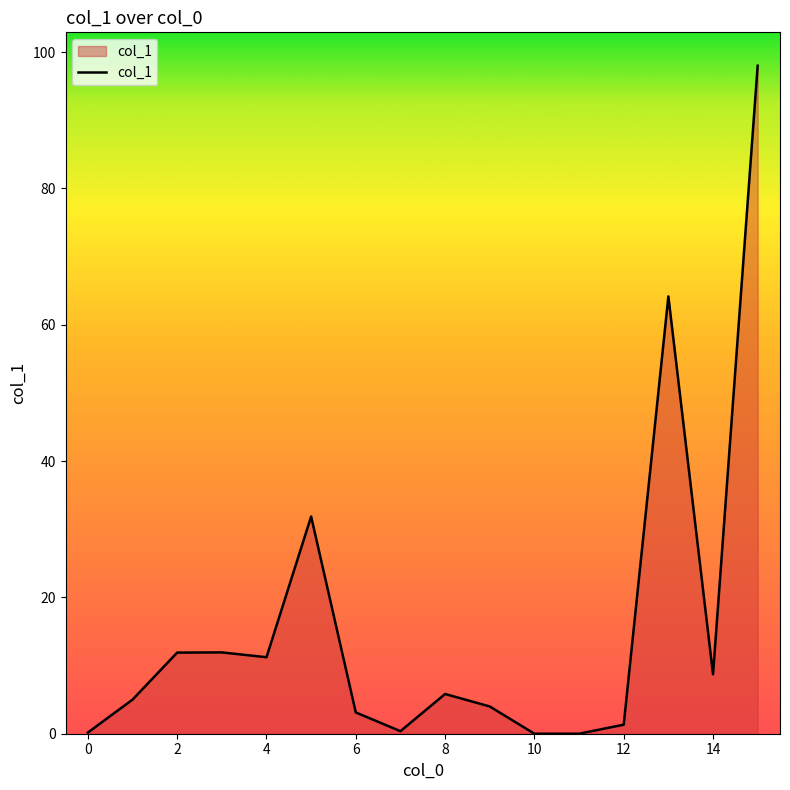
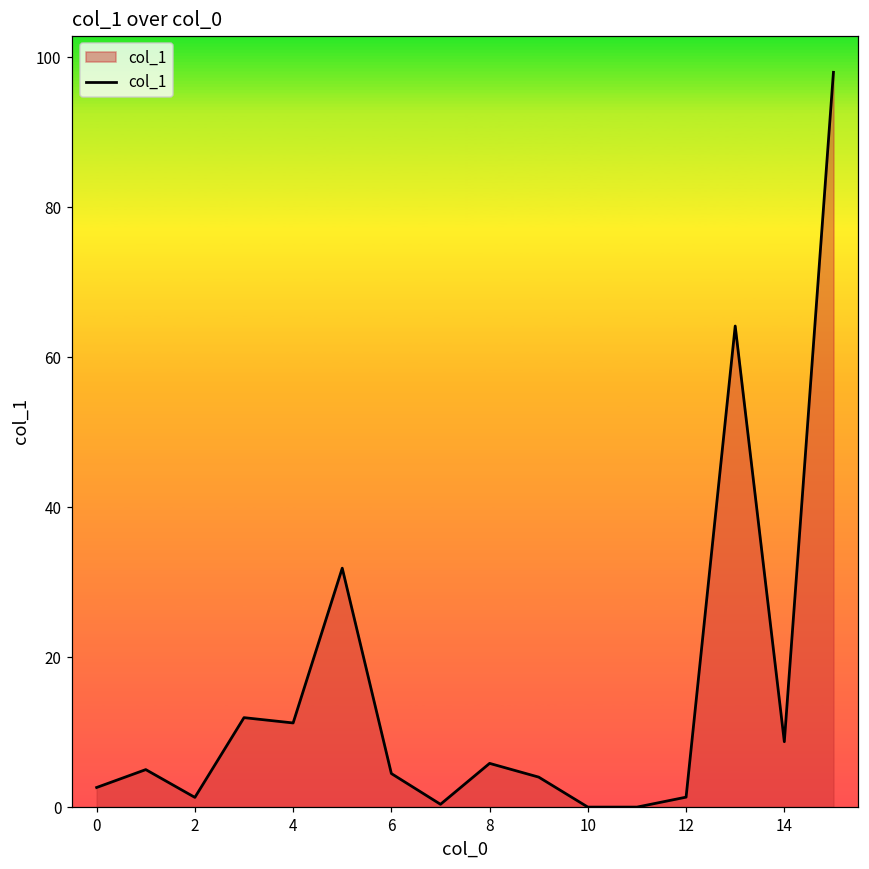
0: 0 -> 3
2: 12 -> 1
6: 3 -> 4
